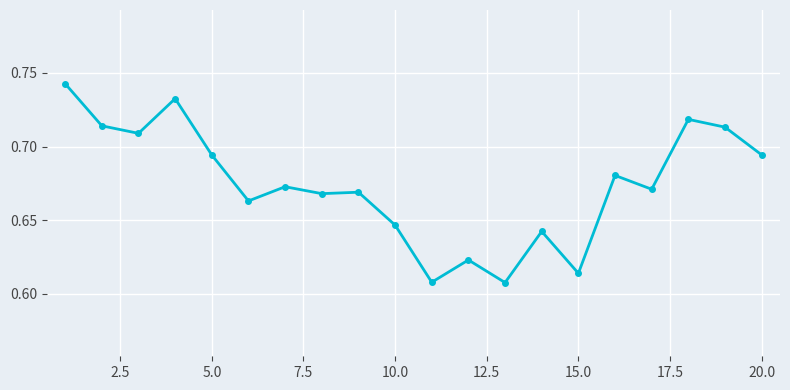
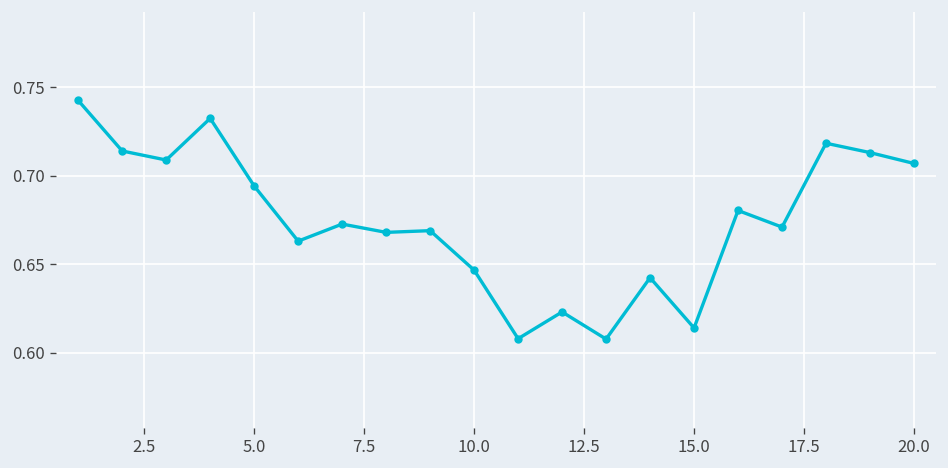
20.0: 0.694 -> 0.707
